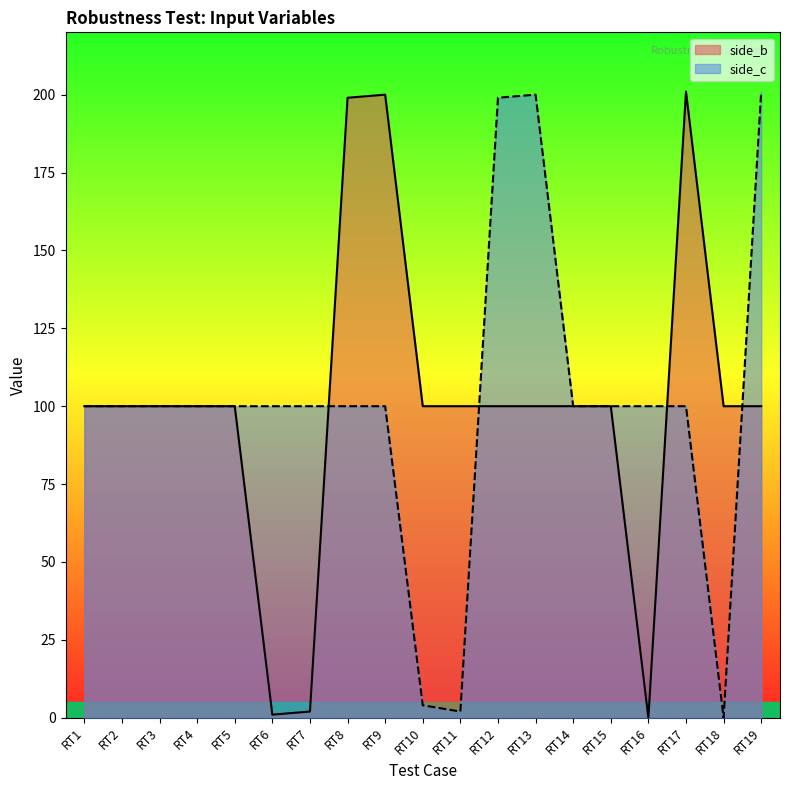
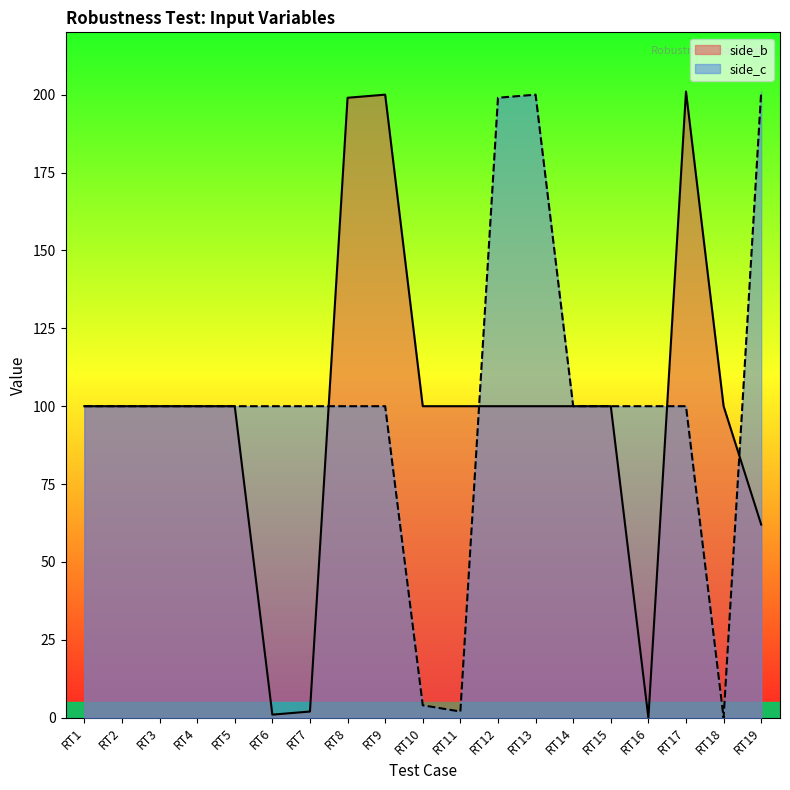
side_b, RT19: 100 -> 62
